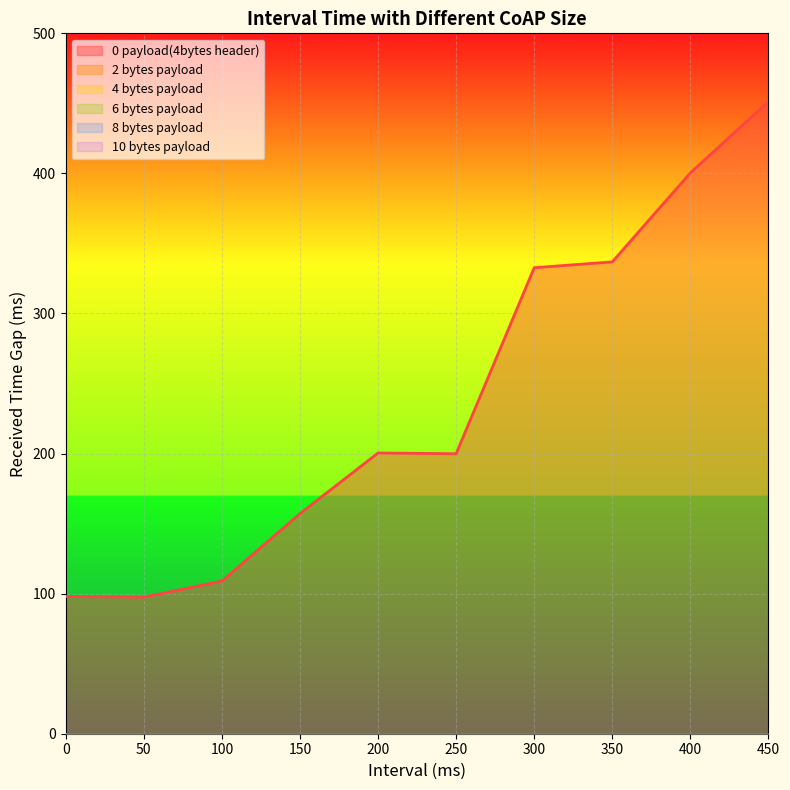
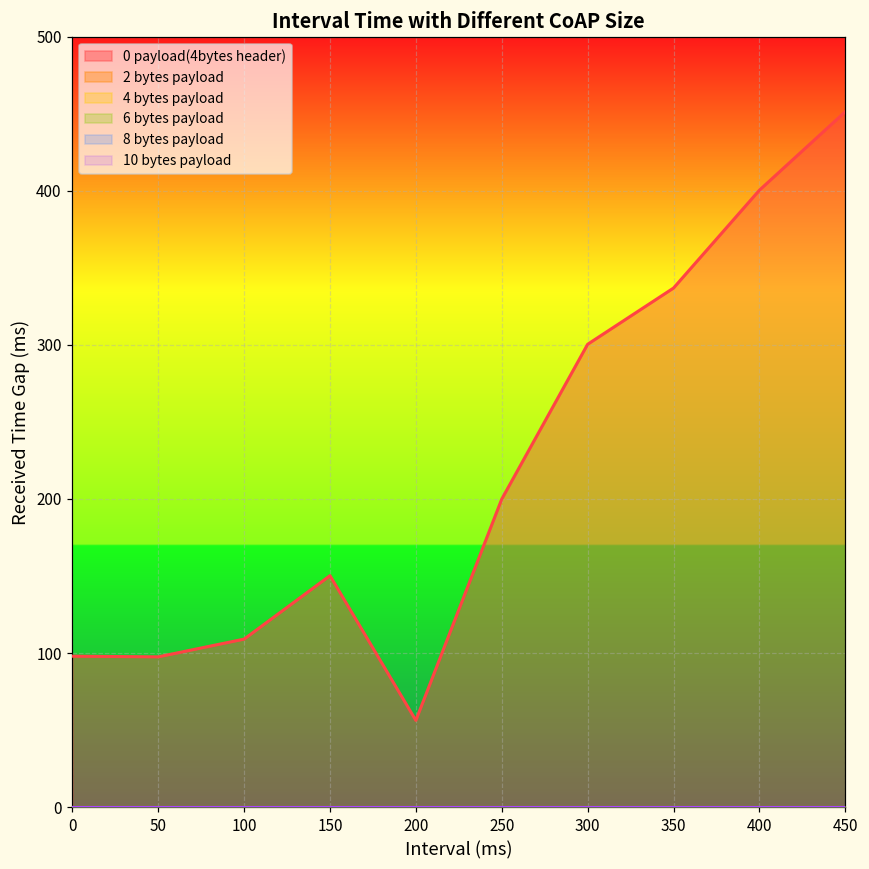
0 payload(4bytes header), 150: 157 -> 150
0 payload(4bytes header), 200: 200 -> 56
0 payload(4bytes header), 300: 333 -> 300
